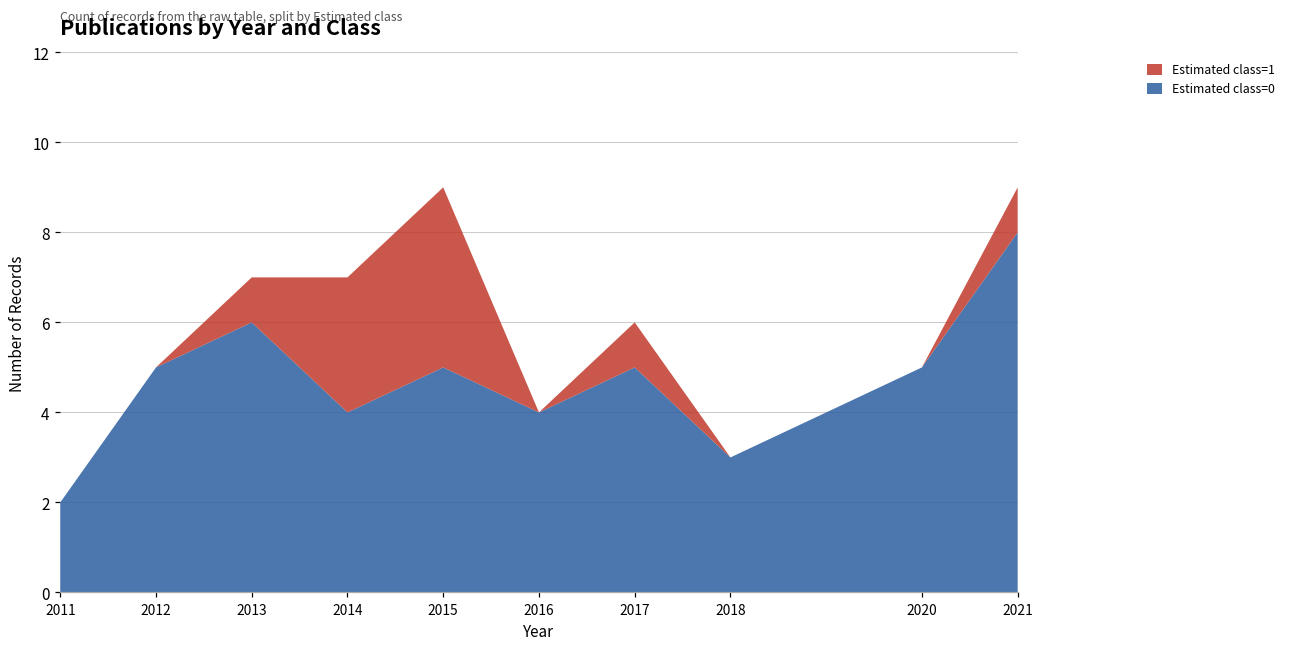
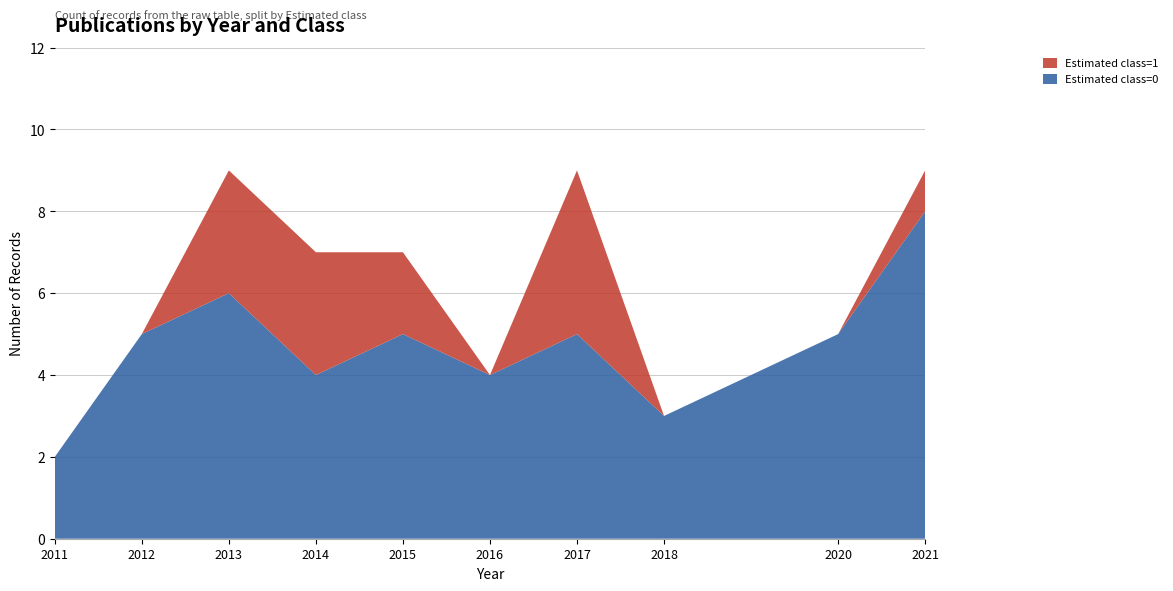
Estimated class=1, 2013: 1 -> 3
Estimated class=1, 2015: 4 -> 2
Estimated class=1, 2017: 1 -> 4
